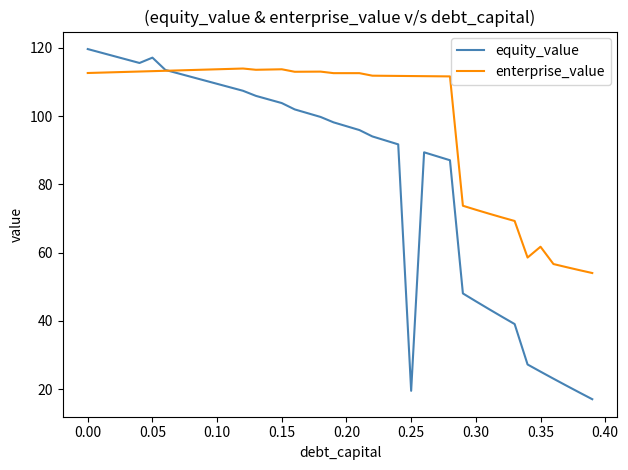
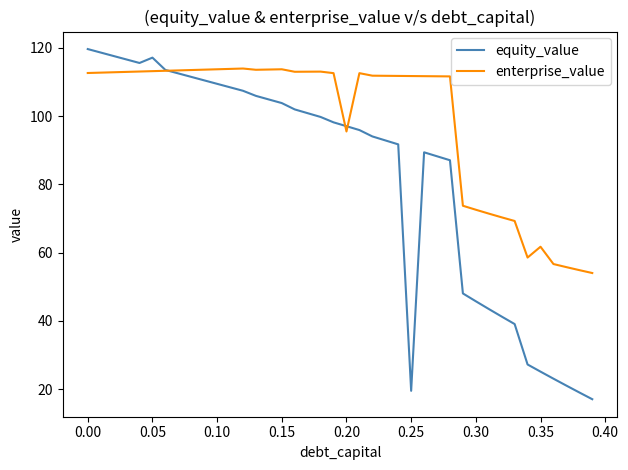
enterprise_value, 0.20: 113 -> 95
